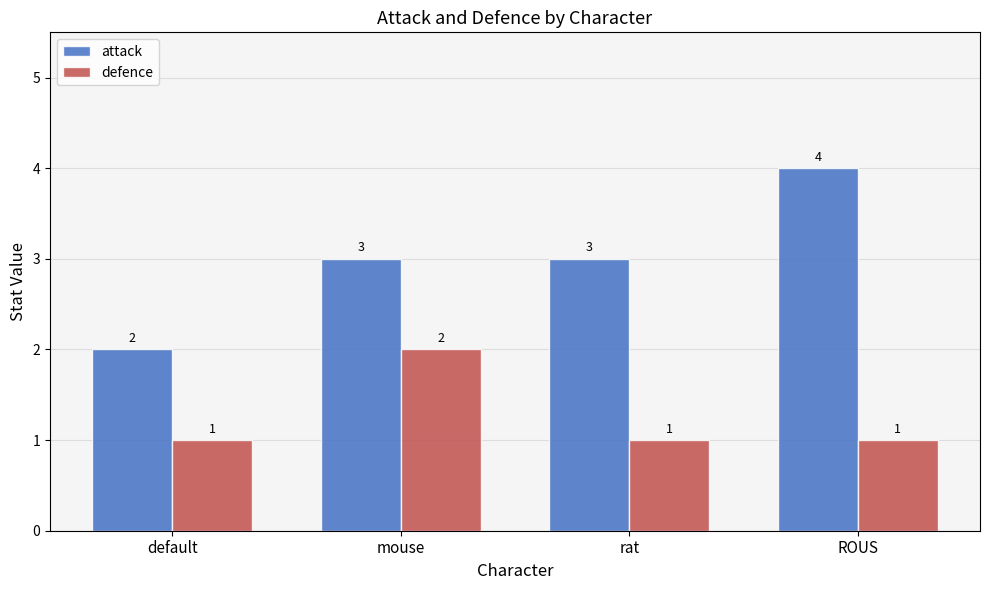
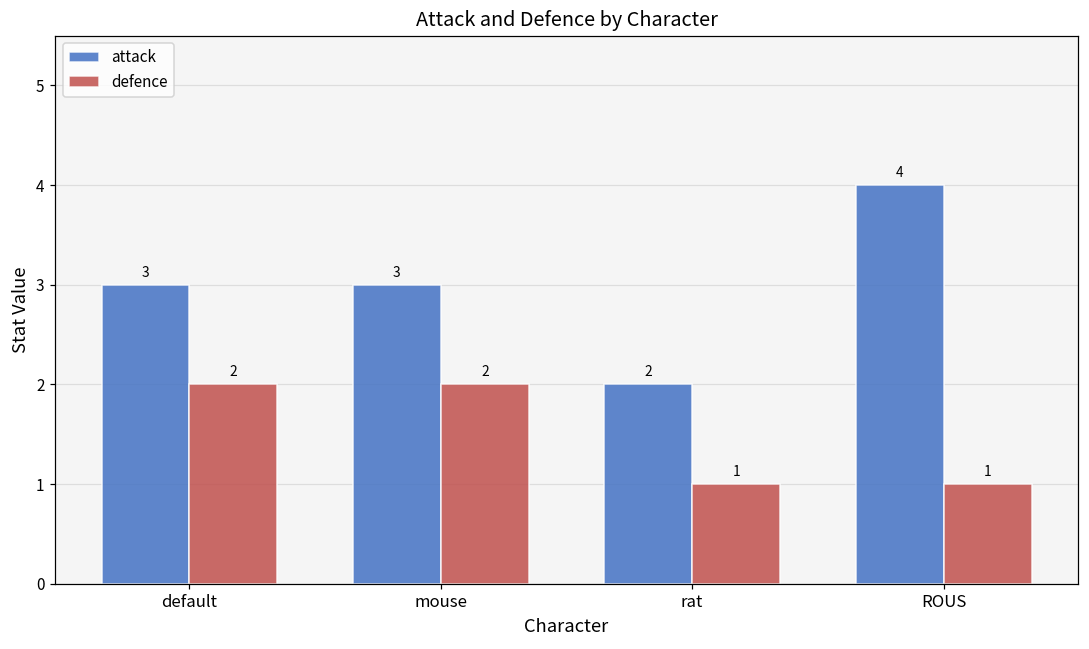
attack, default: 2 -> 3
defence, default: 1 -> 2
attack, rat: 3 -> 2
